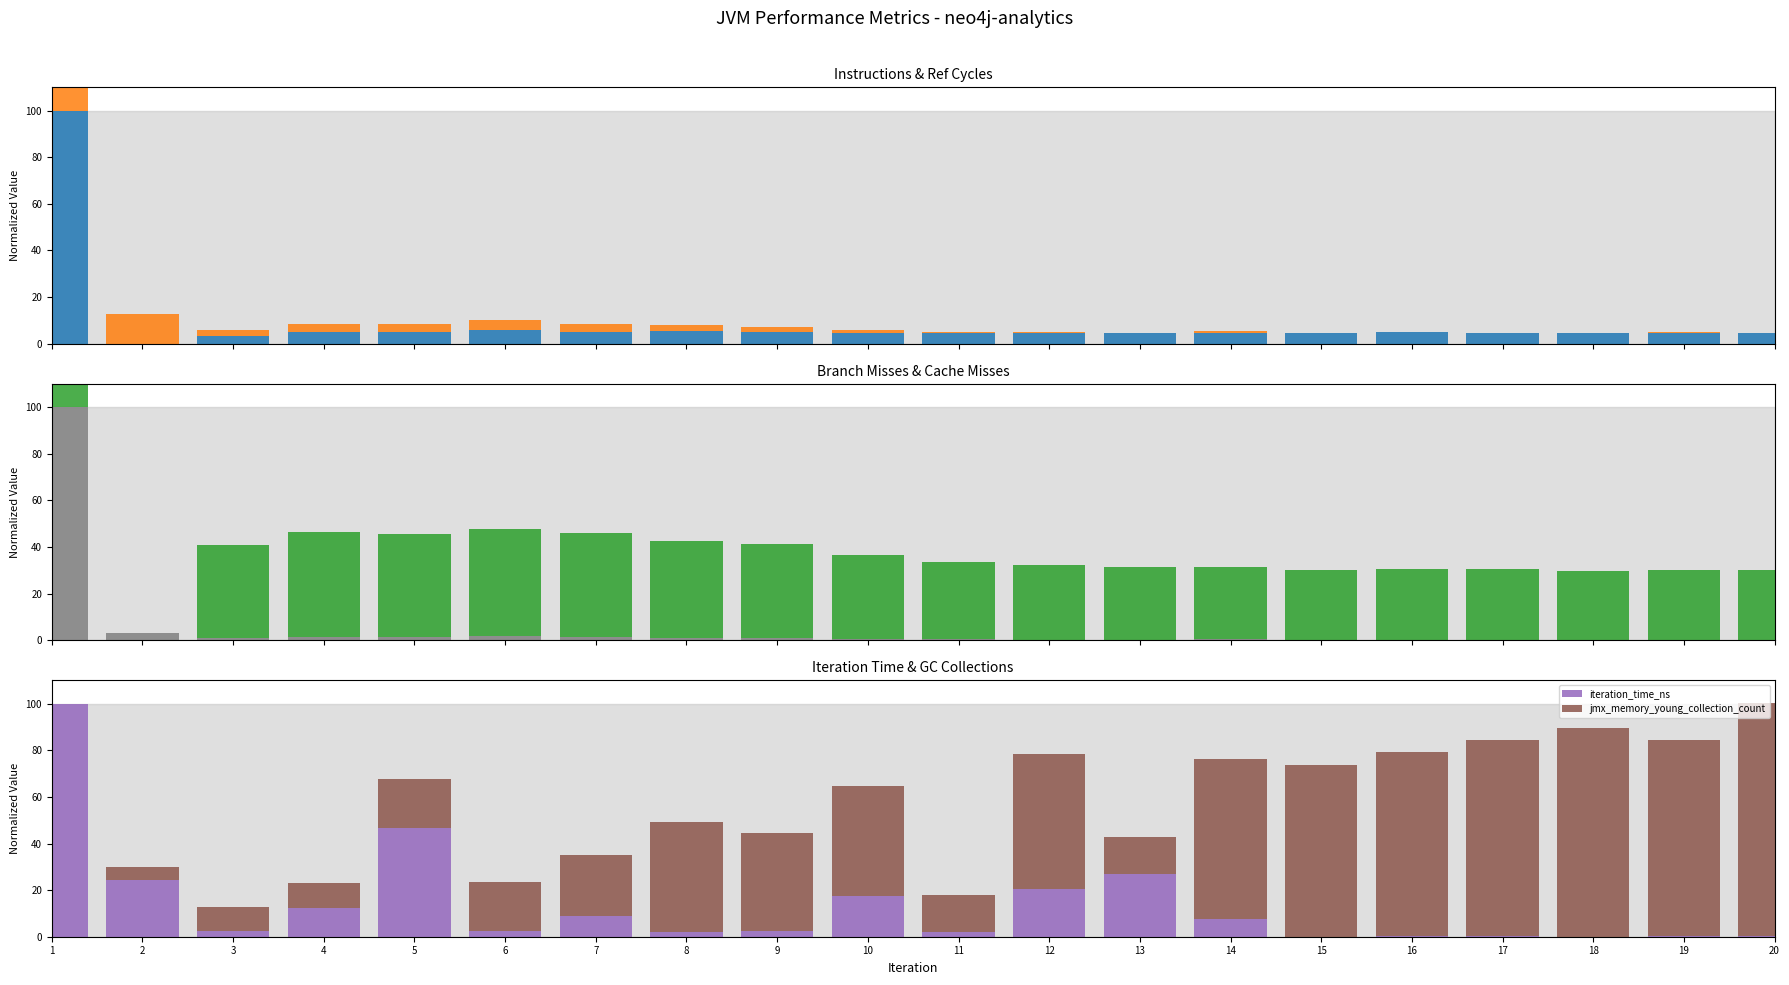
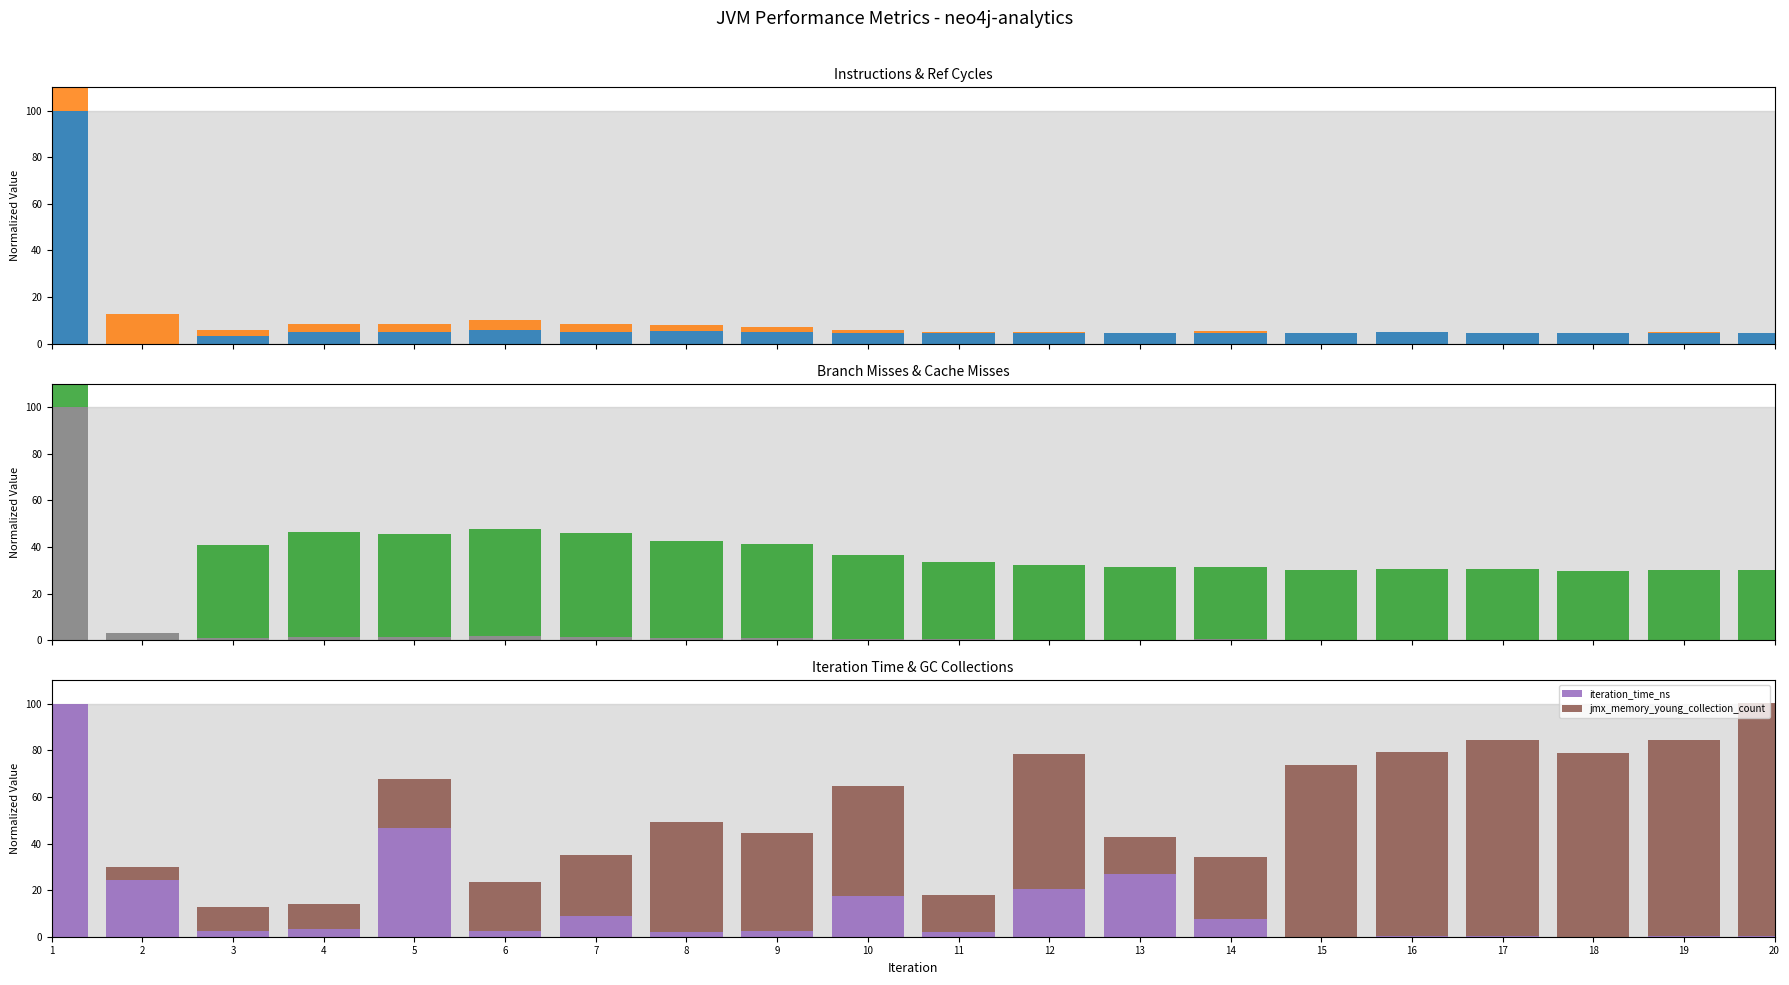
Iteration Time & GC Collections, iteration_time_ns, 4: 12 -> 4
Iteration Time & GC Collections, jmx_memory_young_collection_count, 14: 68 -> 26
Iteration Time & GC Collections, jmx_memory_young_collection_count, 18: 89 -> 79
